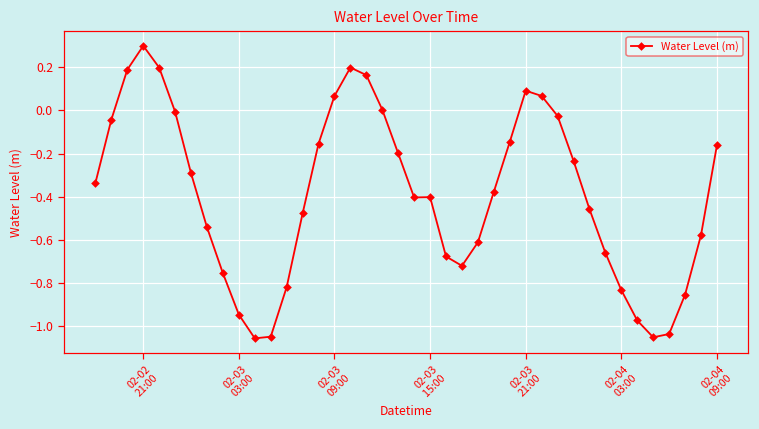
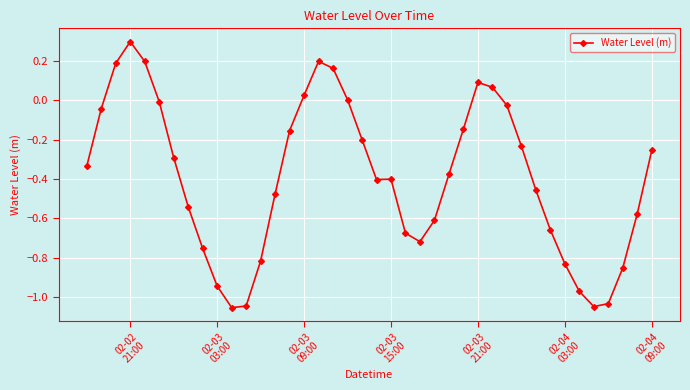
02-03 09:00: 0.07 -> 0.03
02-04 09:00: -0.16 -> -0.25
